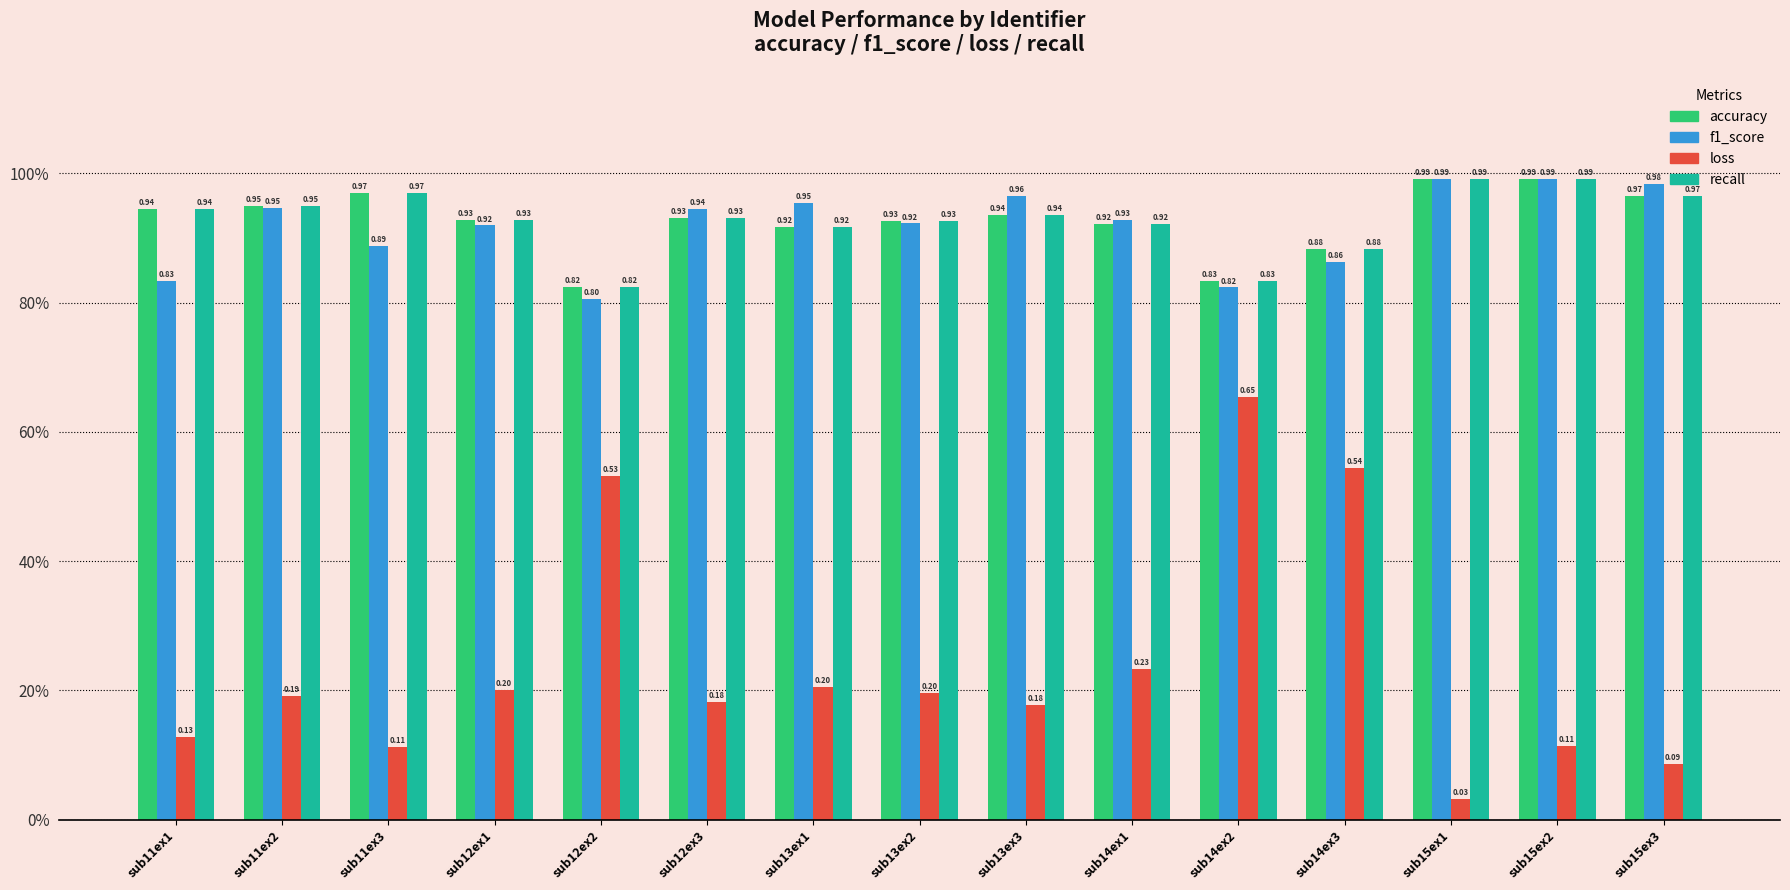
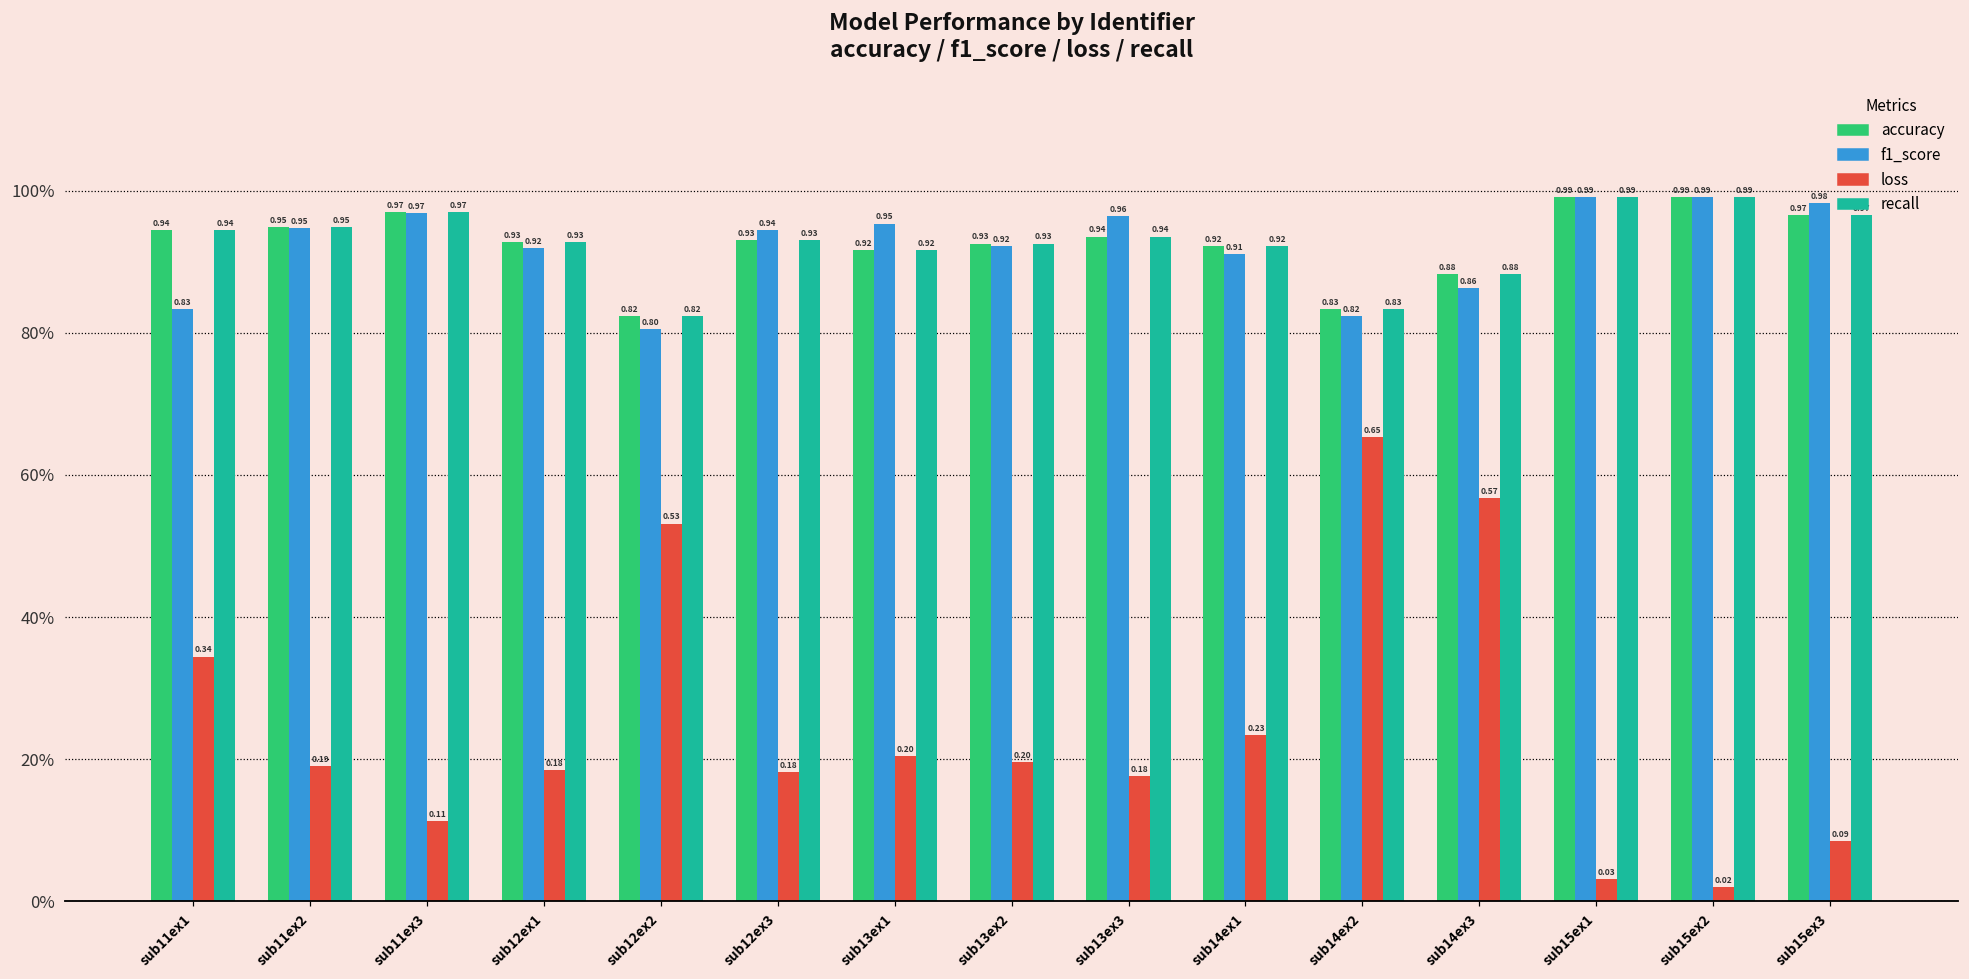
loss, sub11ex1: 0.13 -> 0.34
f1_score, sub11ex3: 0.89 -> 0.97
loss, sub12ex1: 0.20 -> 0.18
f1_score, sub14ex1: 0.93 -> 0.91
loss, sub14ex3: 0.54 -> 0.57
loss, sub15ex2: 0.11 -> 0.02
